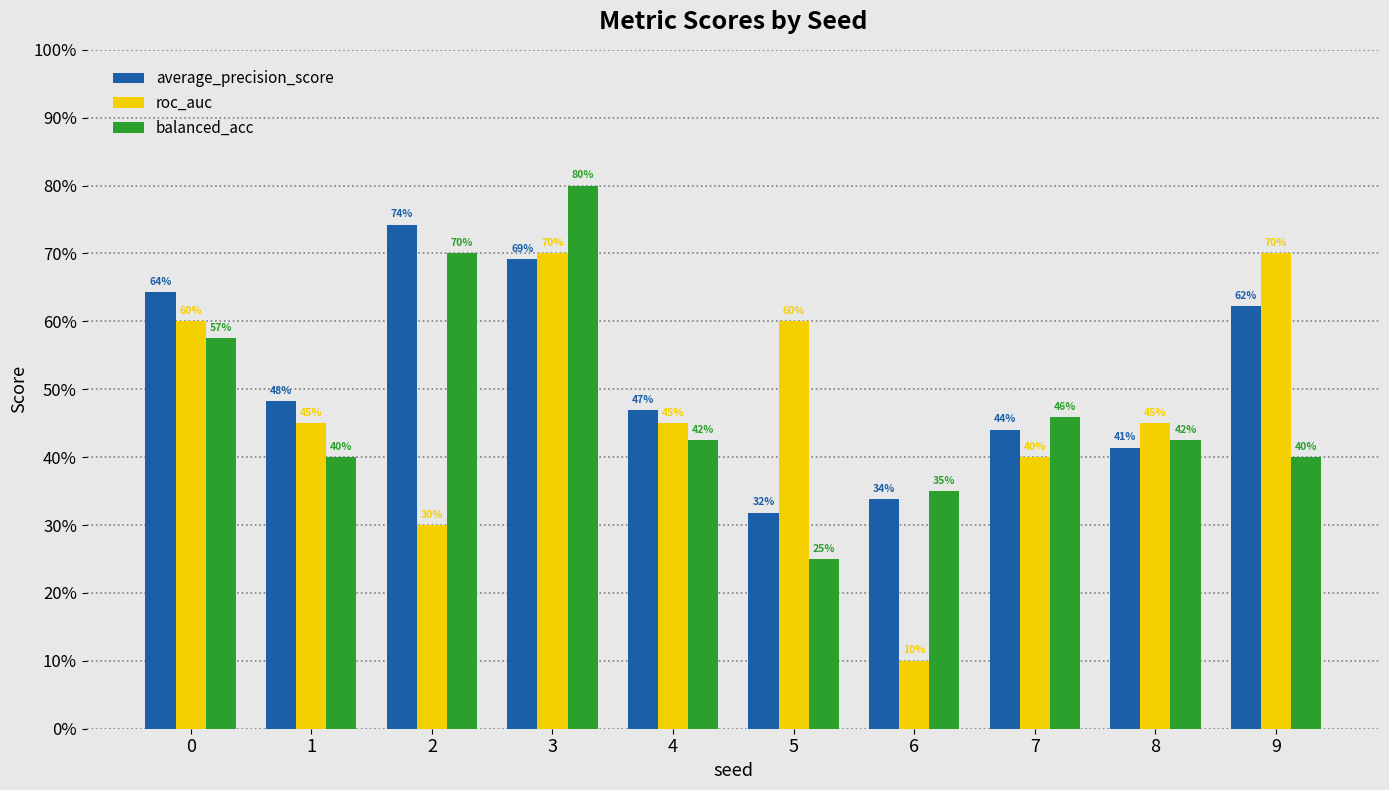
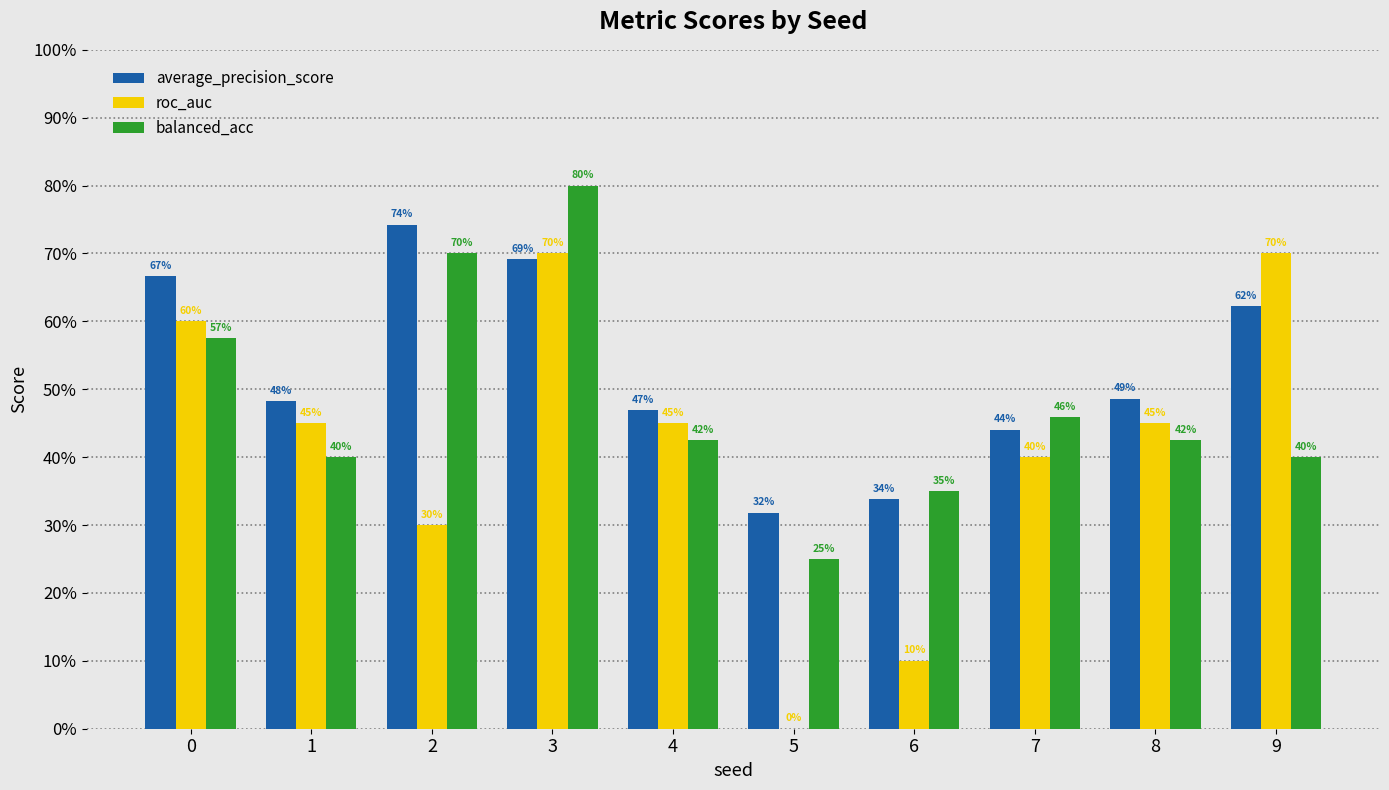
average_precision_score, 0: 64% -> 67%
roc_auc, 5: 60% -> 0%
average_precision_score, 8: 41% -> 49%
